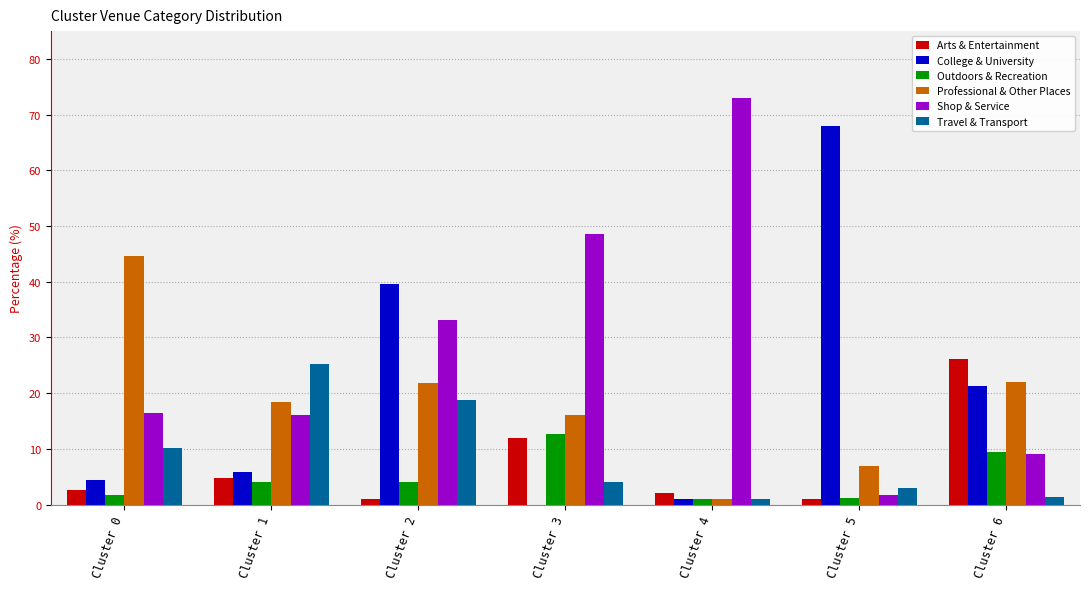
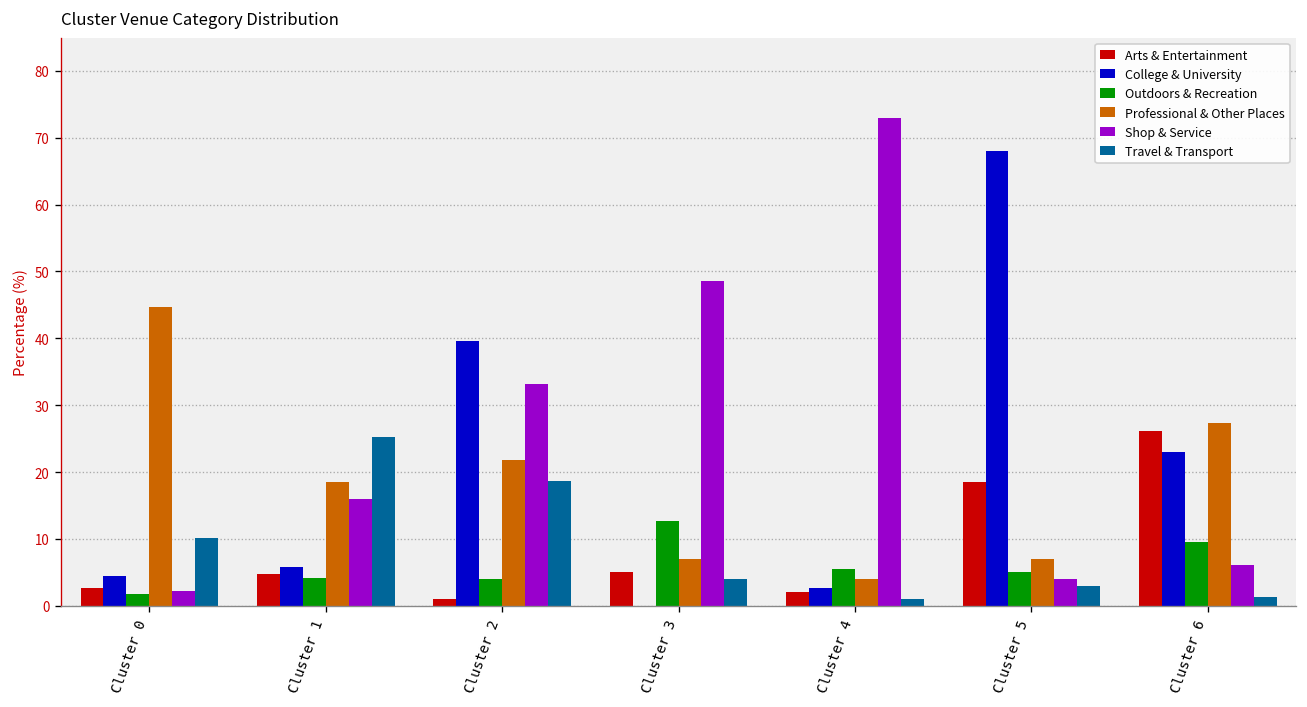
Shop & Service, Cluster 0: 17 -> 2
Arts & Entertainment, Cluster 3: 12 -> 5
Professional & Other Places, Cluster 3: 16 -> 7
College & University, Cluster 4: 1 -> 3
Outdoors & Recreation, Cluster 4: 1 -> 6
Professional & Other Places, Cluster 4: 1 -> 4
Arts & Entertainment, Cluster 5: 1 -> 19
Outdoors & Recreation, Cluster 5: 1 -> 5
Shop & Service, Cluster 5: 2 -> 4
College & University, Cluster 6: 21 -> 23
Professional & Other Places, Cluster 6: 22 -> 27
Shop & Service, Cluster 6: 9 -> 6
